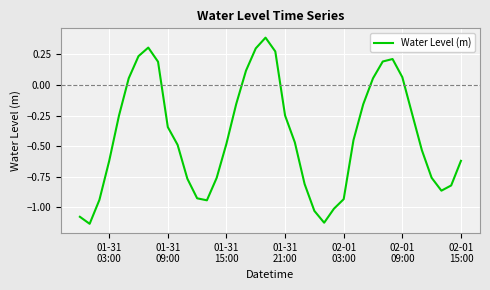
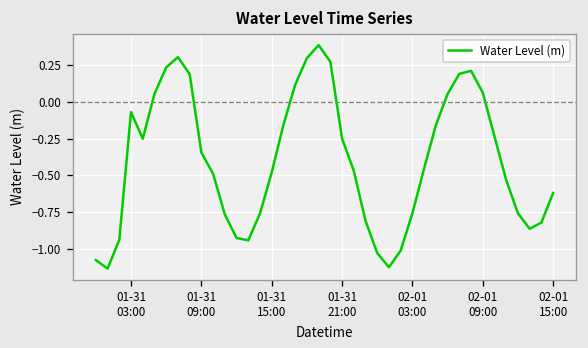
01-31 03:00: -0.62 -> -0.07
02-01 03:00: -0.93 -> -0.76
